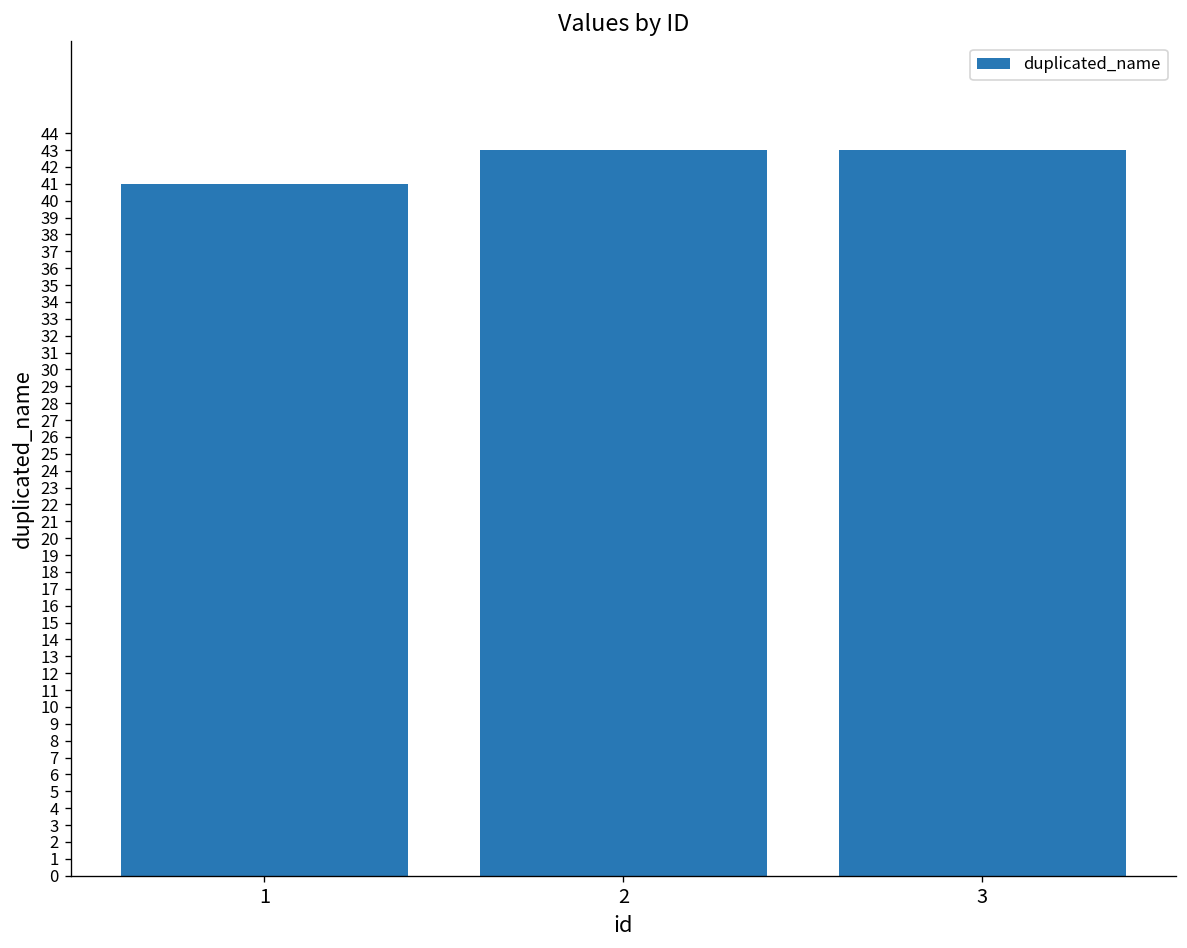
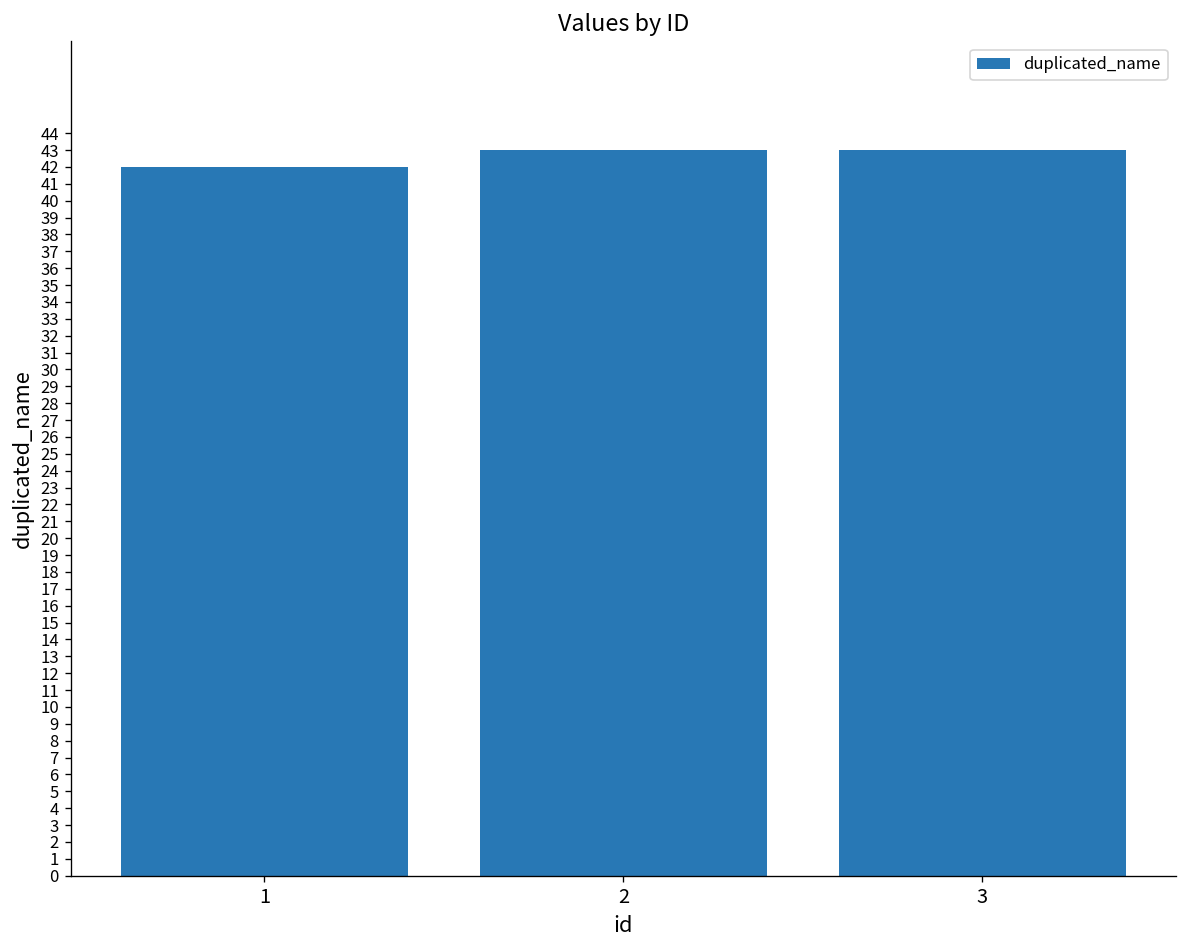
1: 41 -> 42
